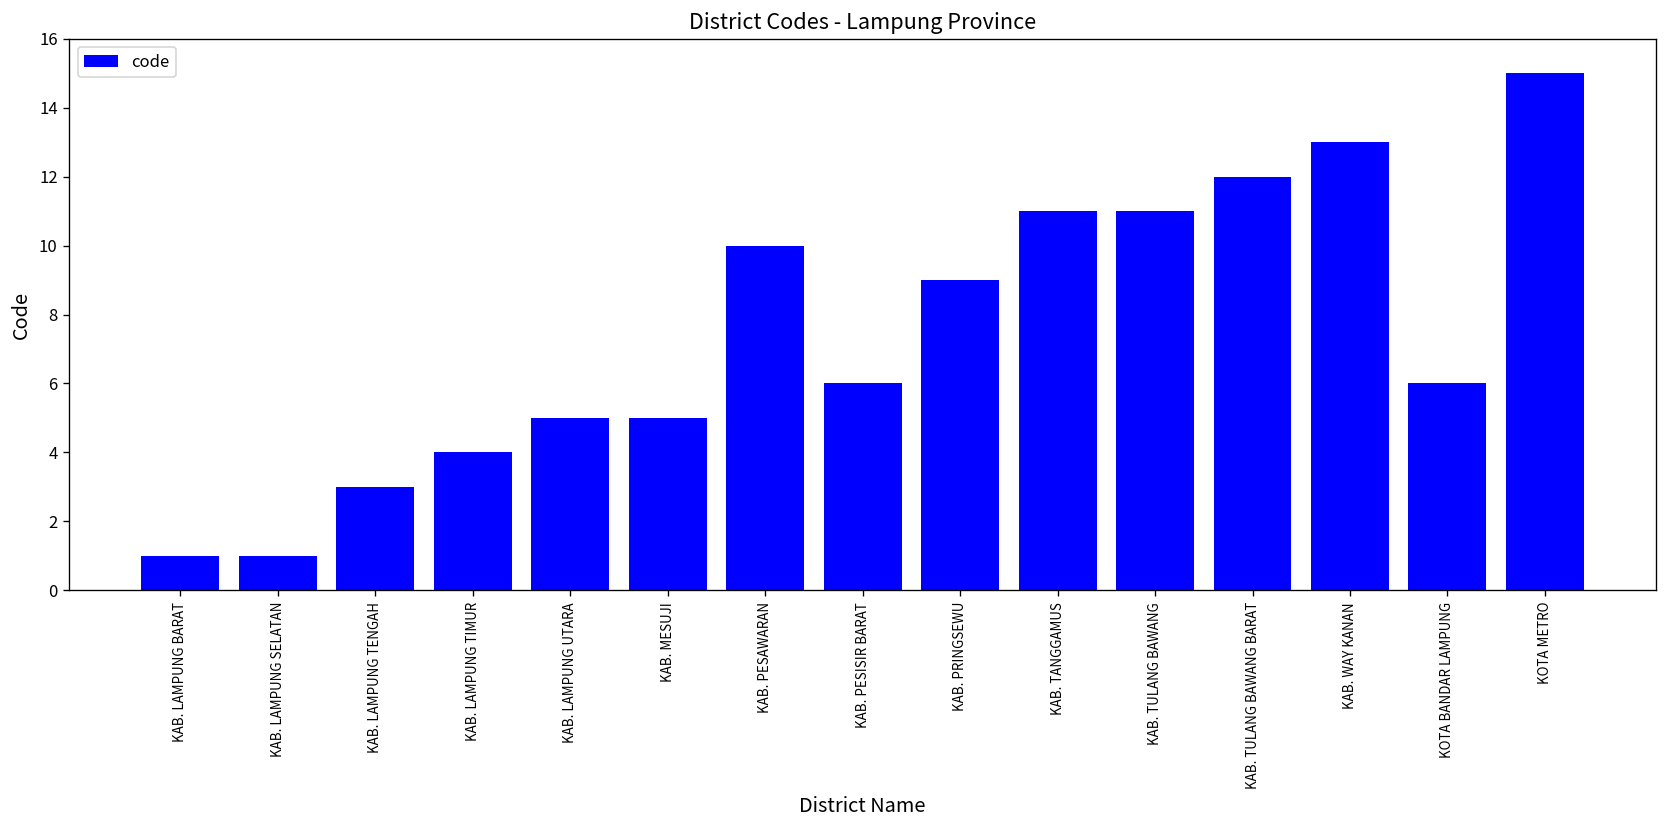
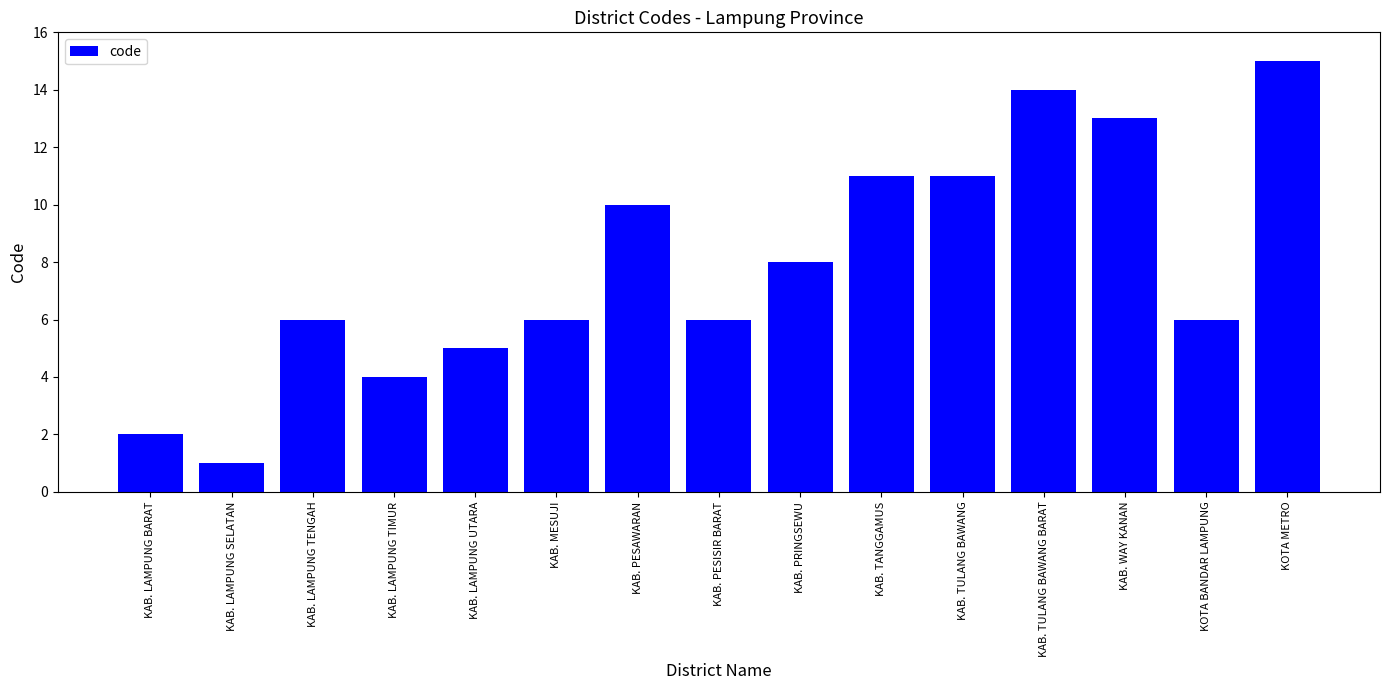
KAB. LAMPUNG BARAT: 1 -> 2
KAB. LAMPUNG TENGAH: 3 -> 6
KAB. MESUJI: 5 -> 6
KAB. PRINGSEWU: 9 -> 8
KAB. TULANG BAWANG BARAT: 12 -> 14
